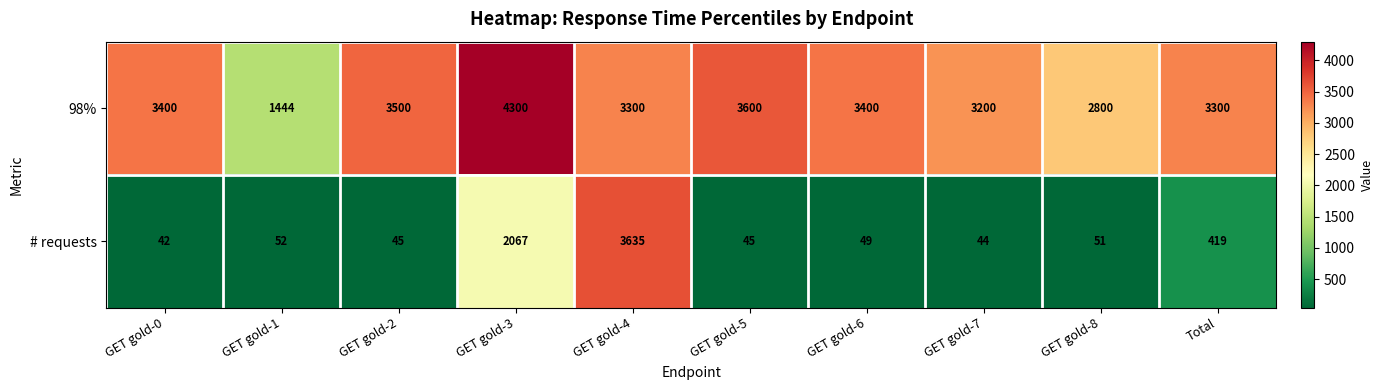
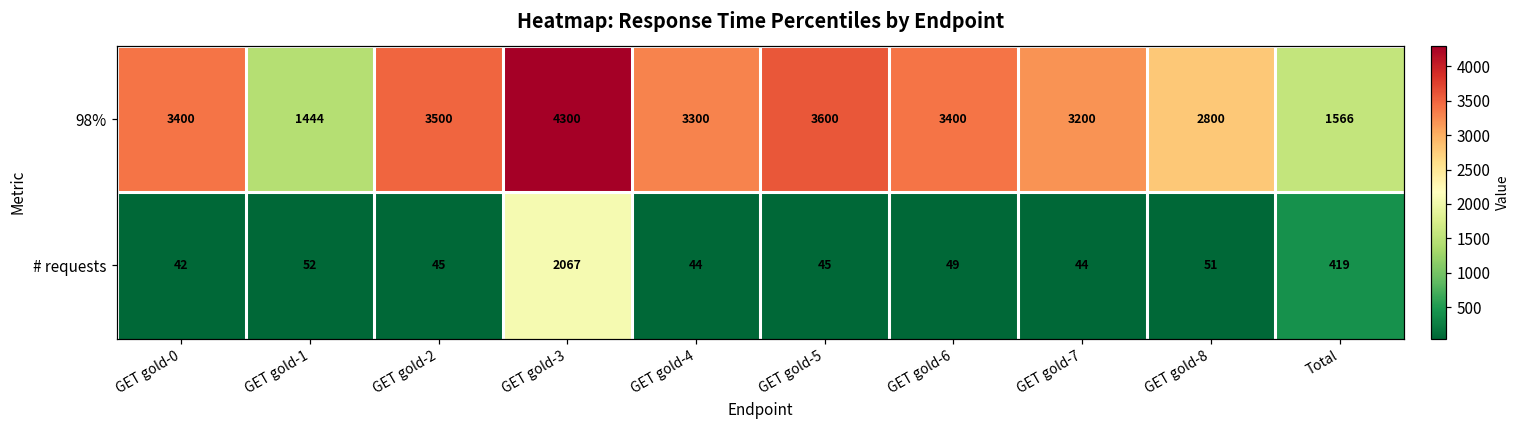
98%, Total: 3300 -> 1566
# requests, GET gold-4: 3635 -> 44
